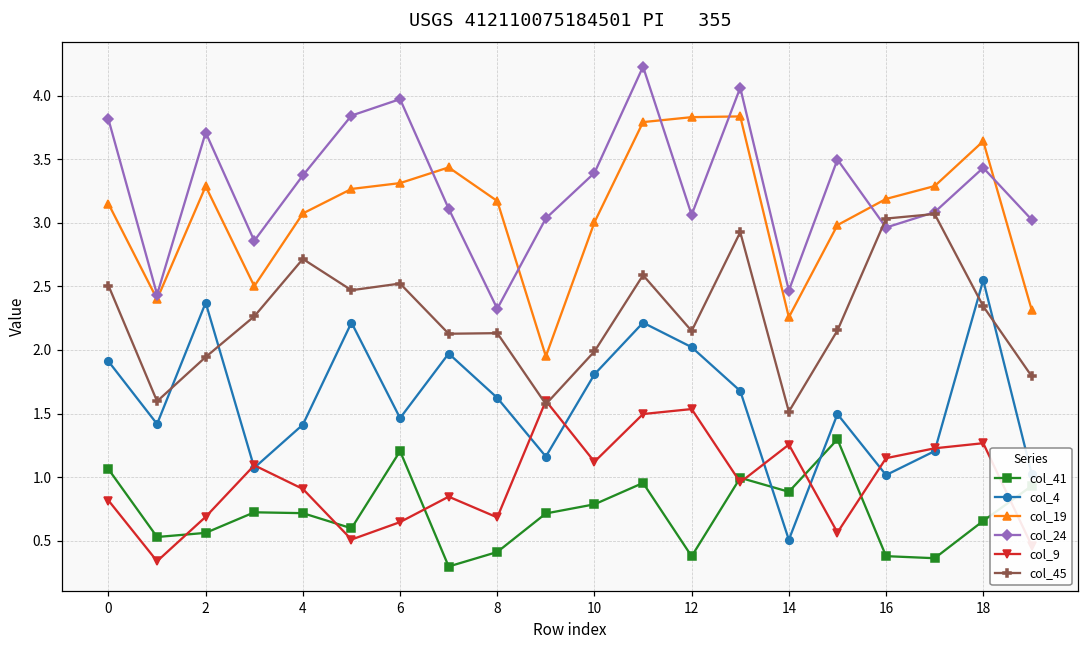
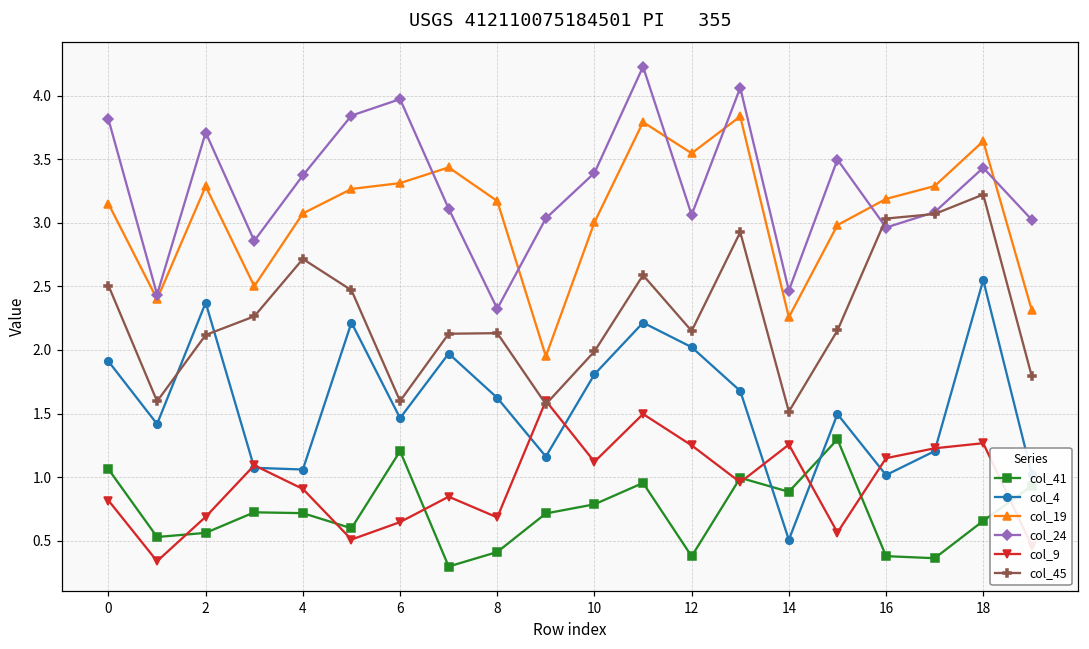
col_45, 2: 1.94 -> 2.12
col_4, 4: 1.41 -> 1.06
col_45, 6: 2.52 -> 1.60
col_19, 12: 3.83 -> 3.55
col_9, 12: 1.54 -> 1.25
col_45, 18: 2.34 -> 3.22
